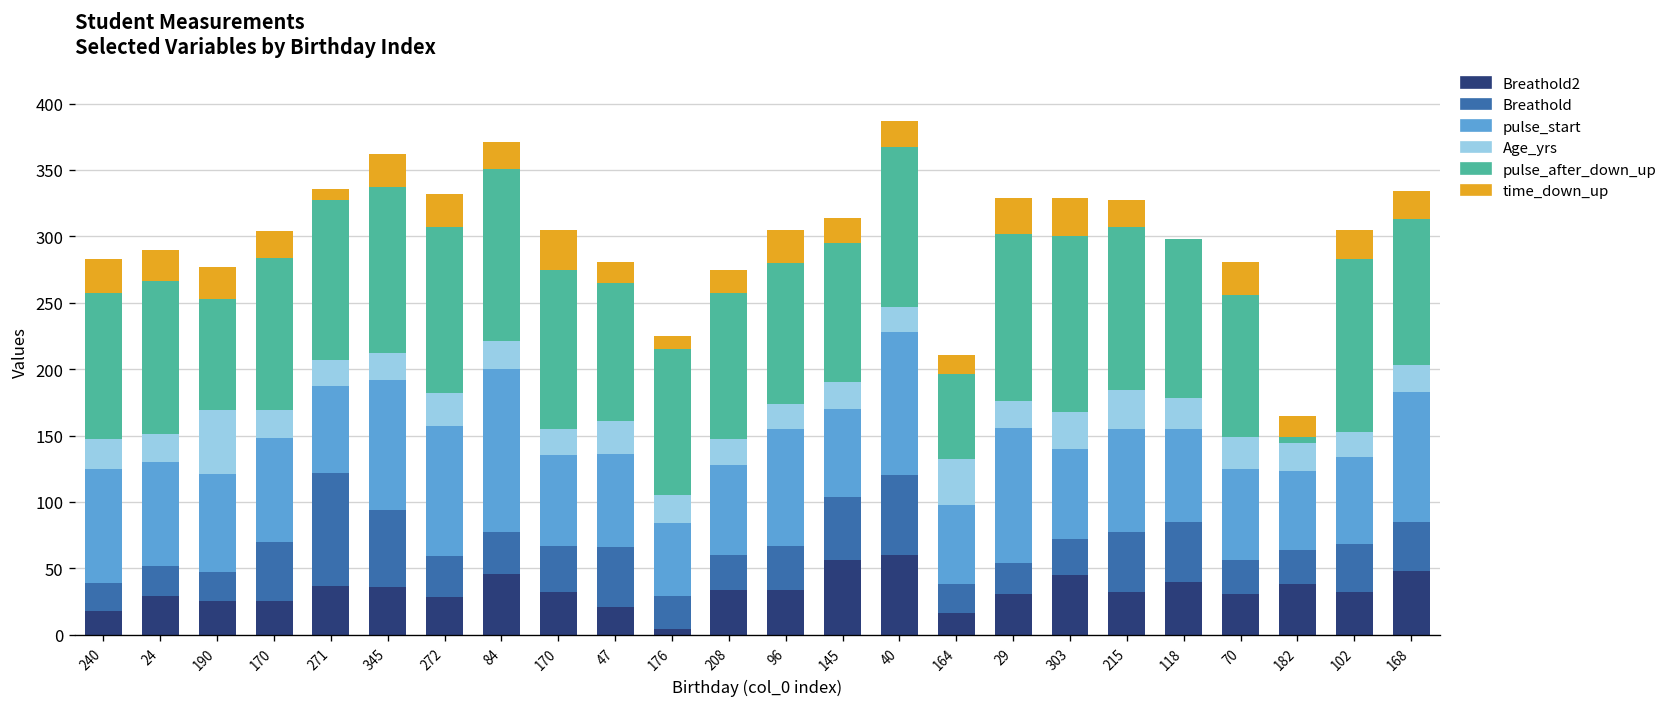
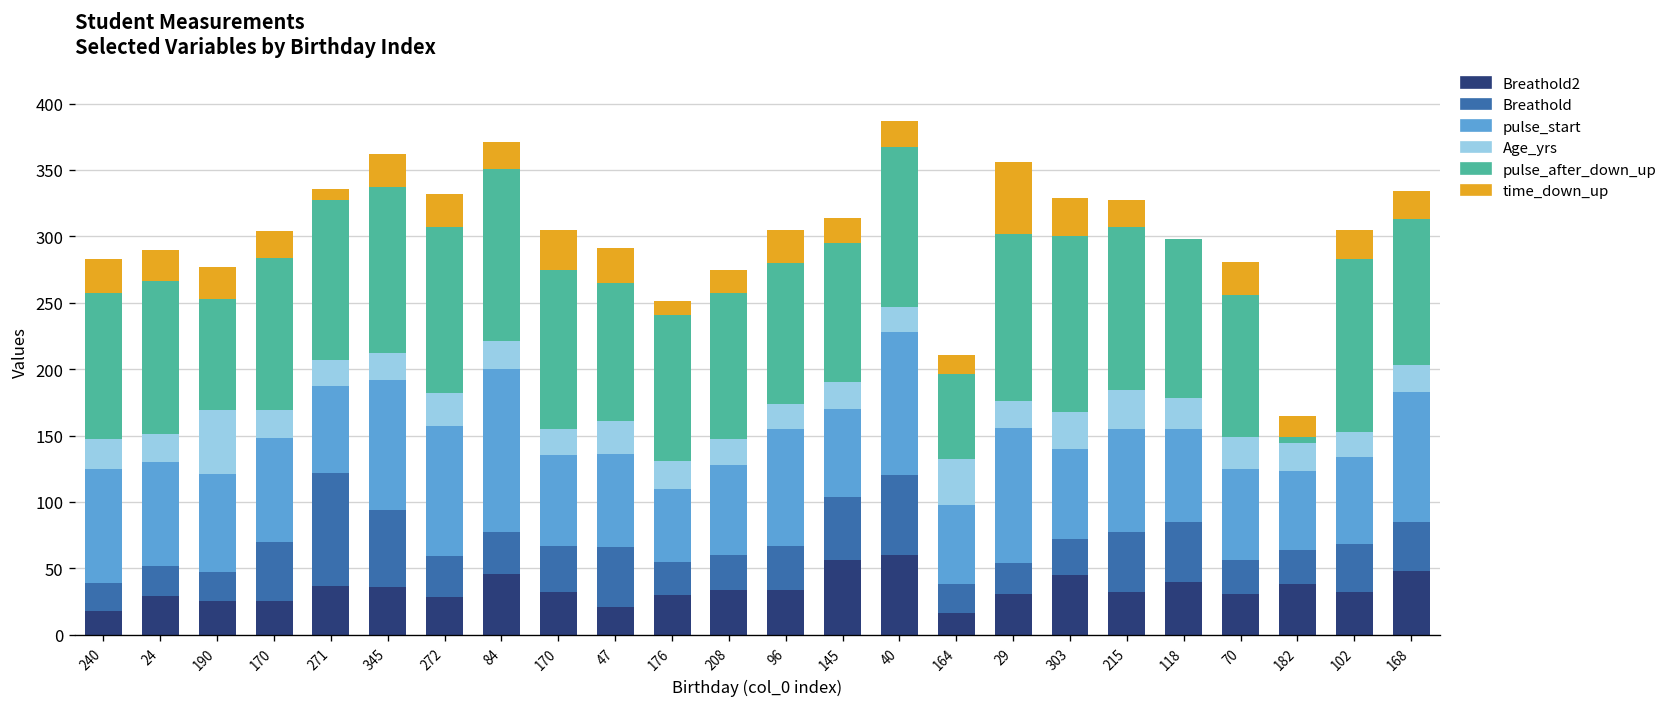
time_down_up, 47: 16 -> 26
Breathold2, 176: 4 -> 30
time_down_up, 29: 27 -> 54
